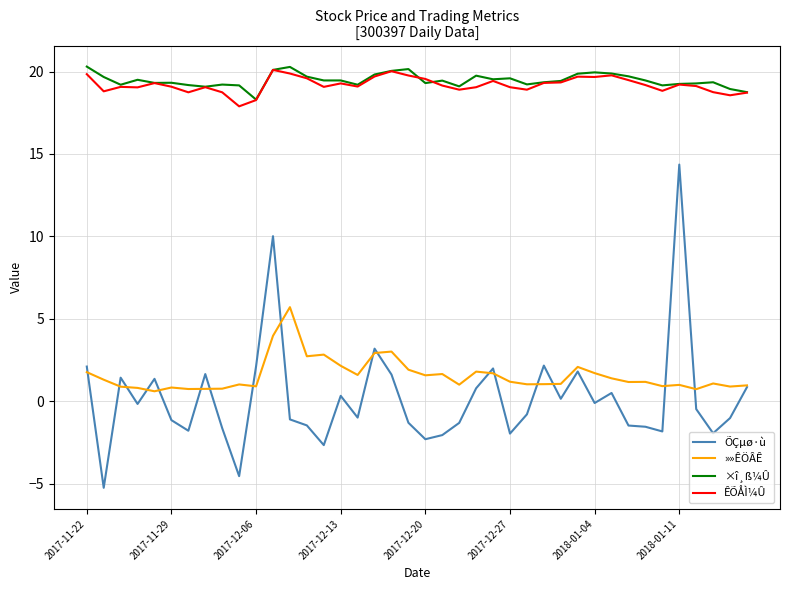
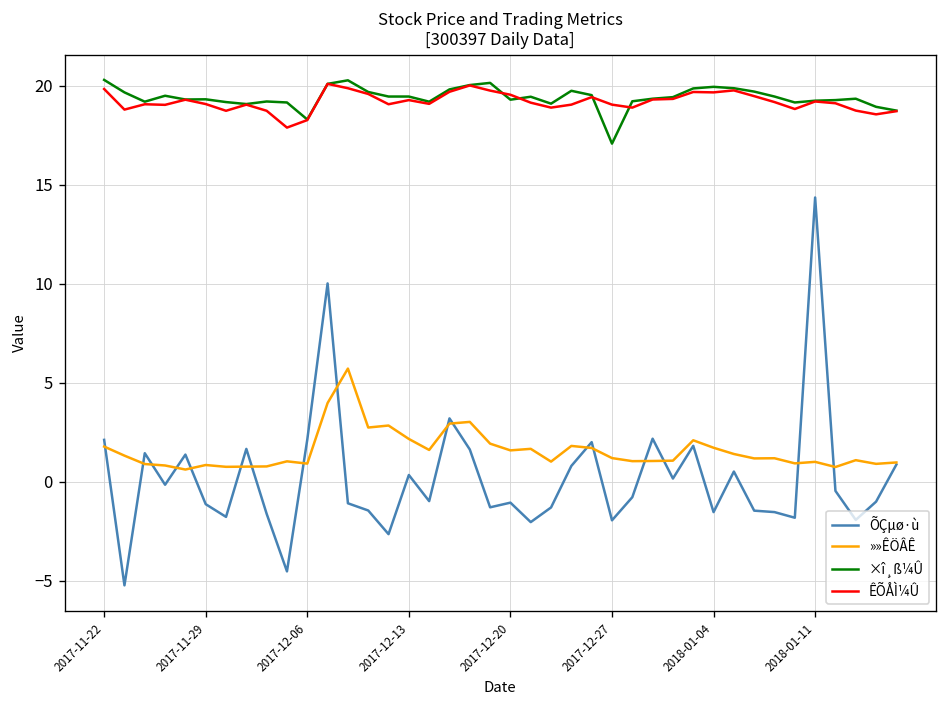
ÕÇµø·ù, 2017-12-20: -2.3 -> -1.1
×î¸ß¼Û, 2017-12-27: 19.6 -> 17.1
ÕÇµø·ù, 2018-01-04: -0.1 -> -1.5
